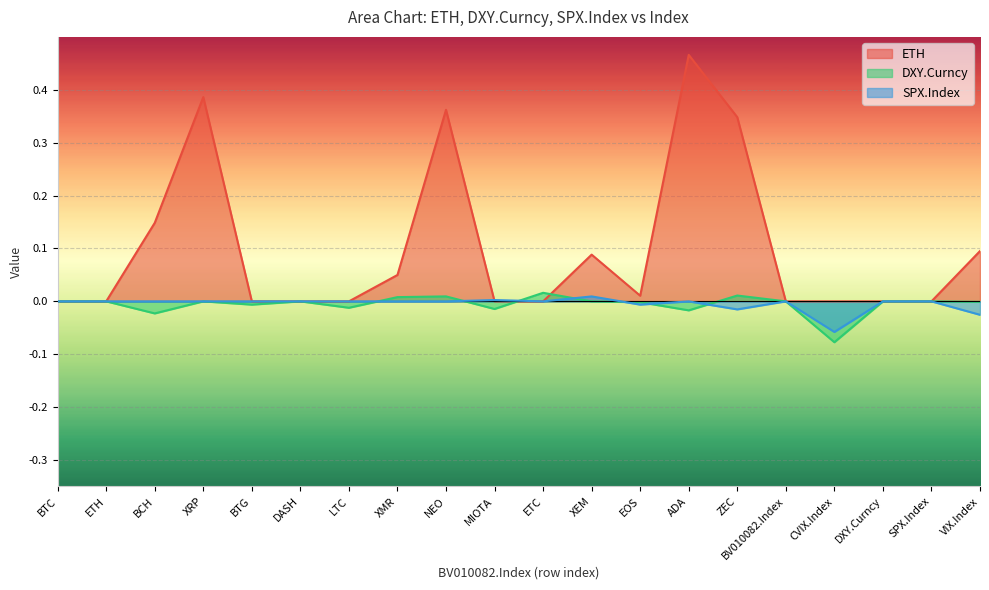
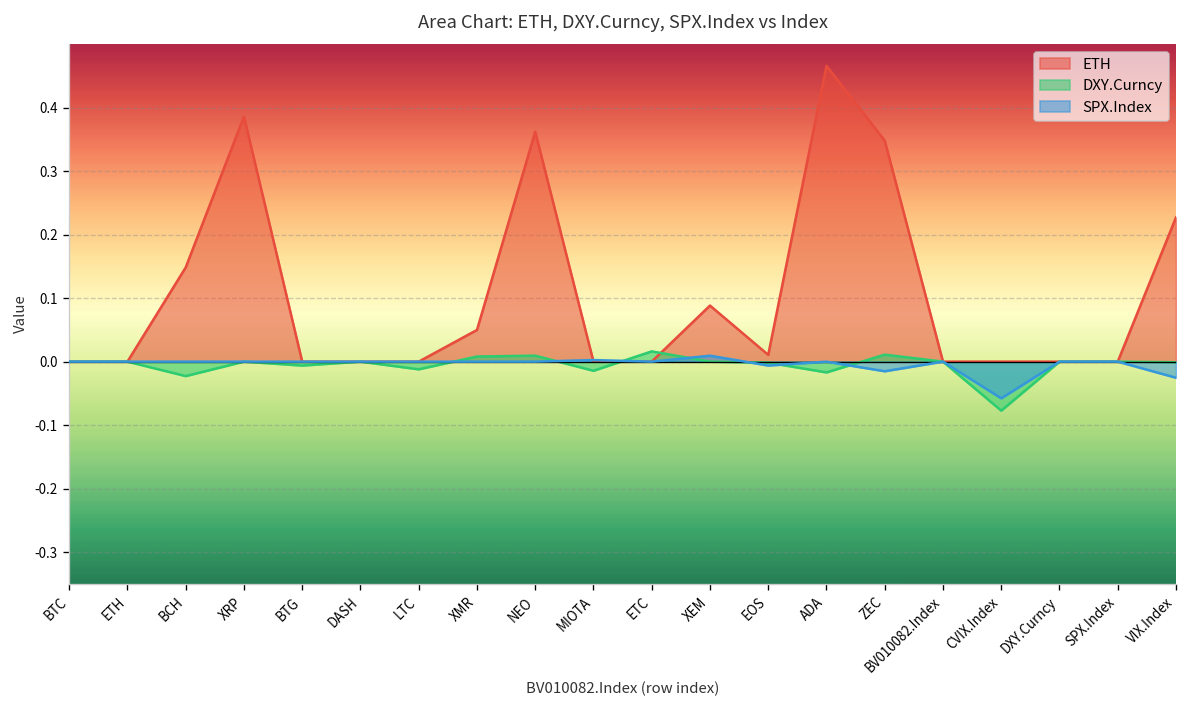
ETH, VIX.Index: 0.10 -> 0.23
